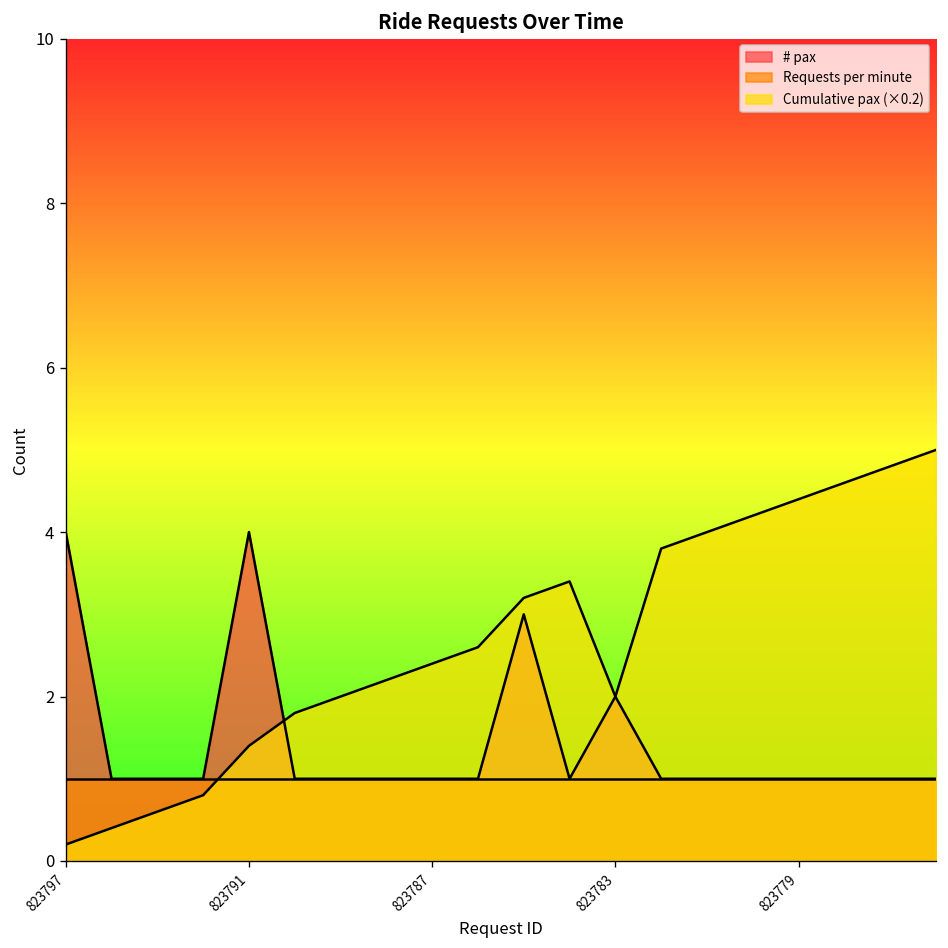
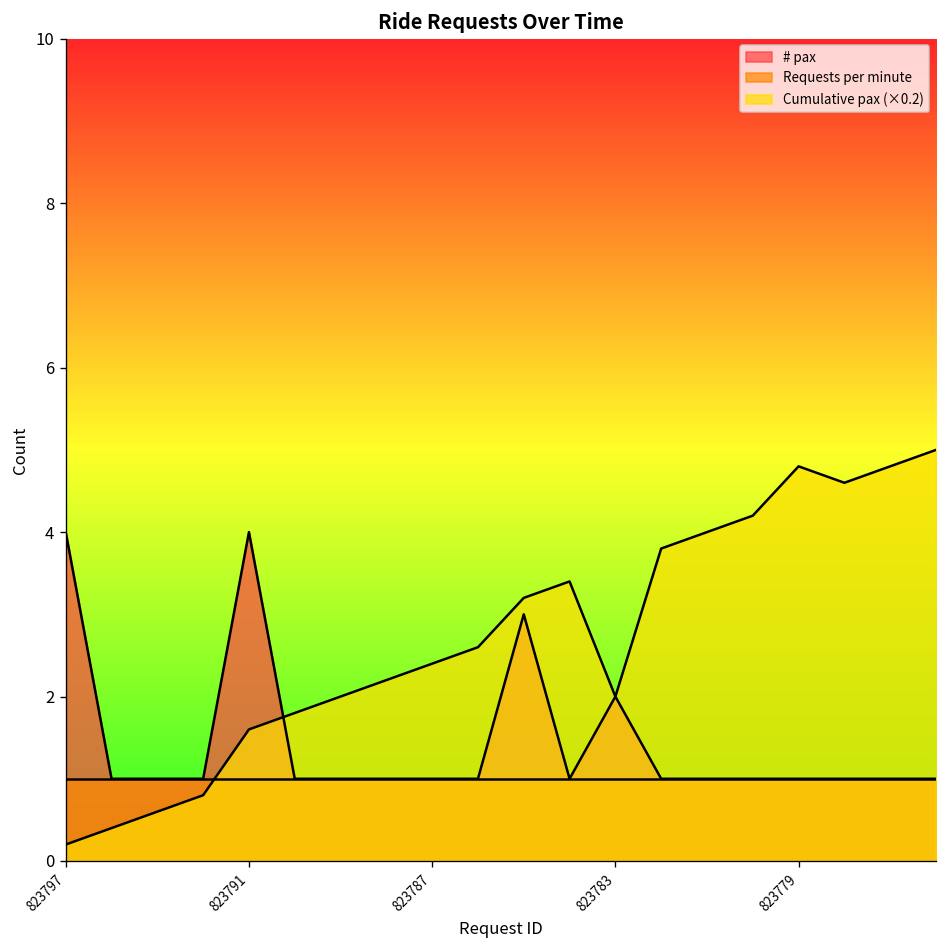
Cumulative pax (×0.2), 823791: 1.4 -> 1.6
Cumulative pax (×0.2), 823779: 4.4 -> 4.8
